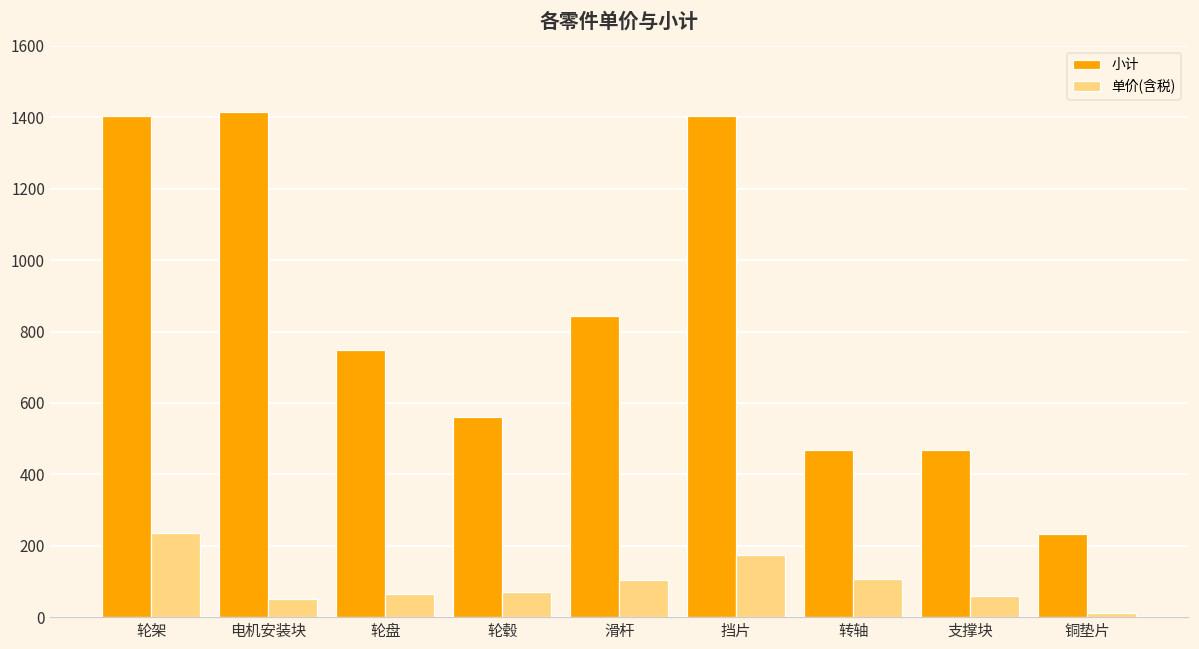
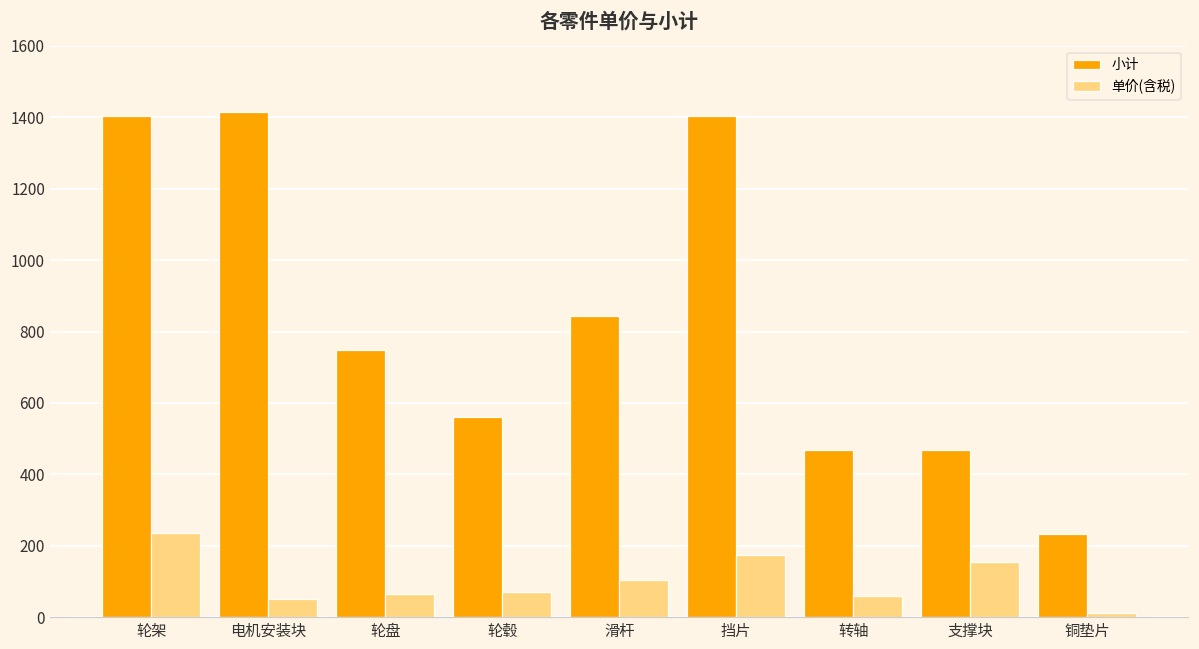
单价(含税), 转轴: 110 -> 60
单价(含税), 支撑块: 60 -> 150
